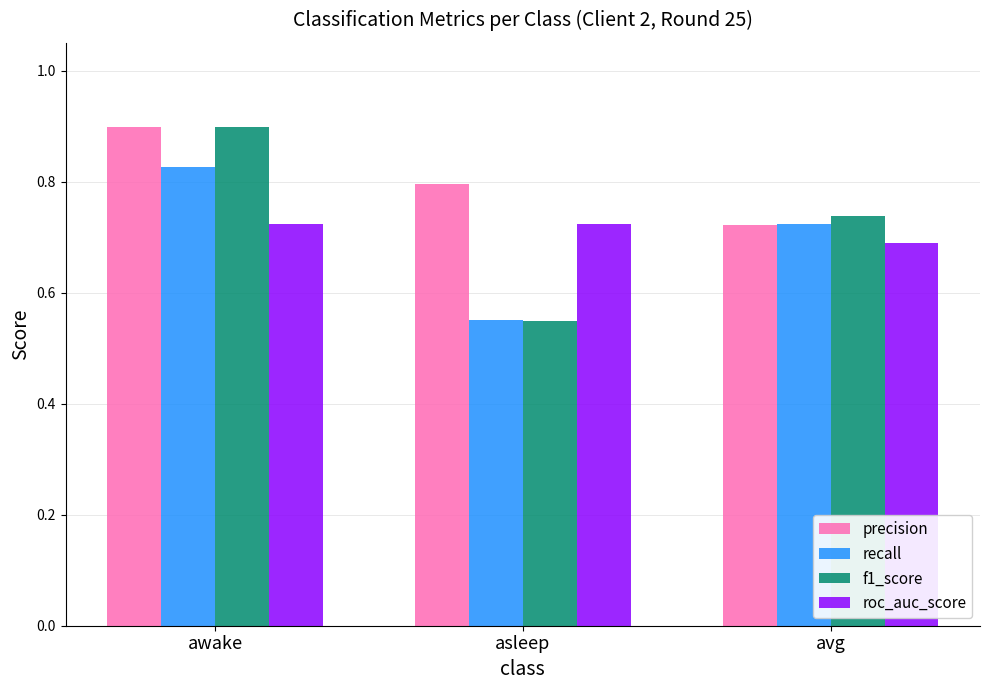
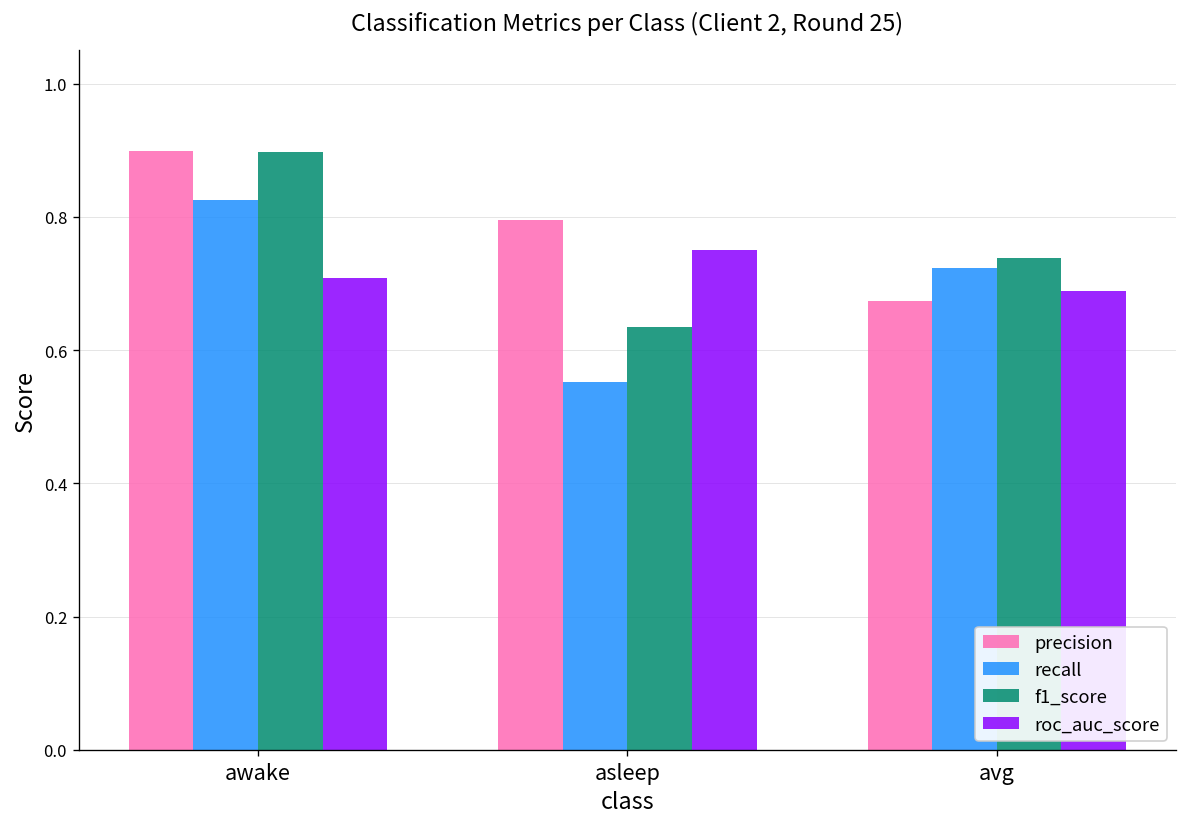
roc_auc_score, awake: 0.72 -> 0.71
f1_score, asleep: 0.55 -> 0.63
roc_auc_score, asleep: 0.72 -> 0.75
precision, avg: 0.72 -> 0.67
